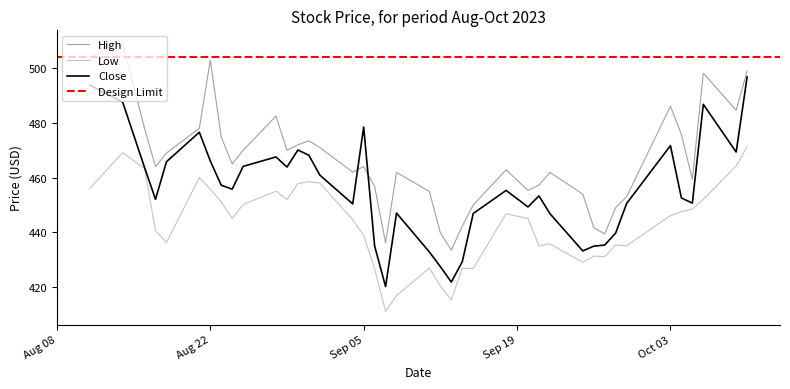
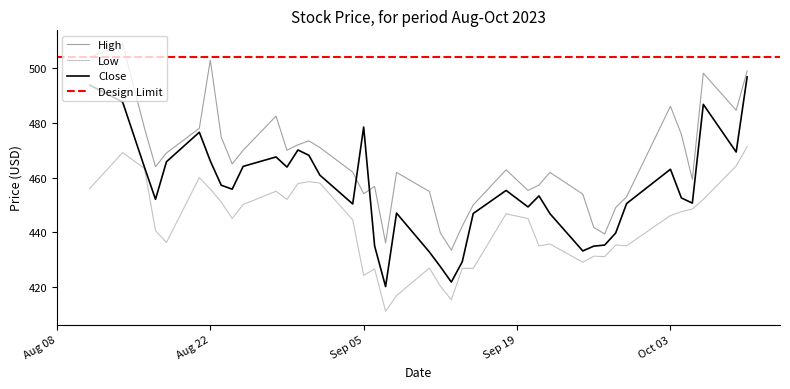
High, Sep 05: 464 -> 454
Low, Sep 05: 439 -> 424
Close, Oct 03: 472 -> 463
